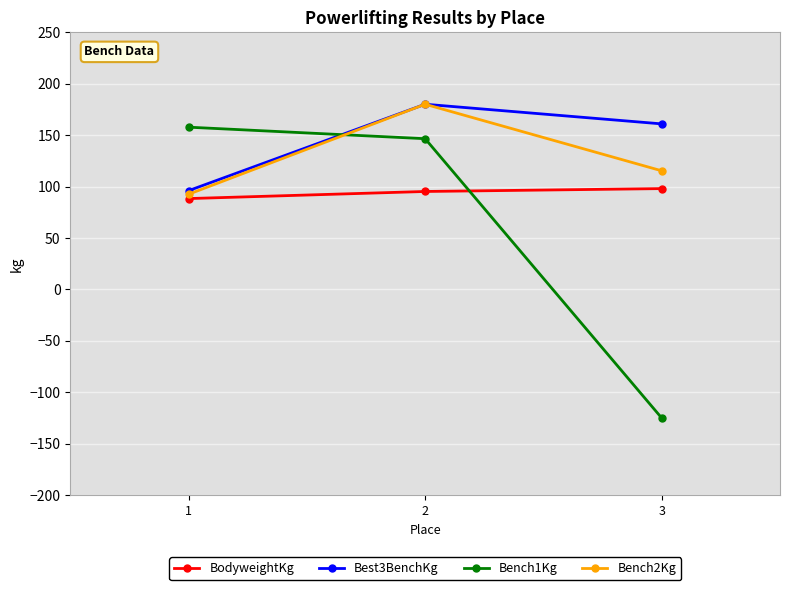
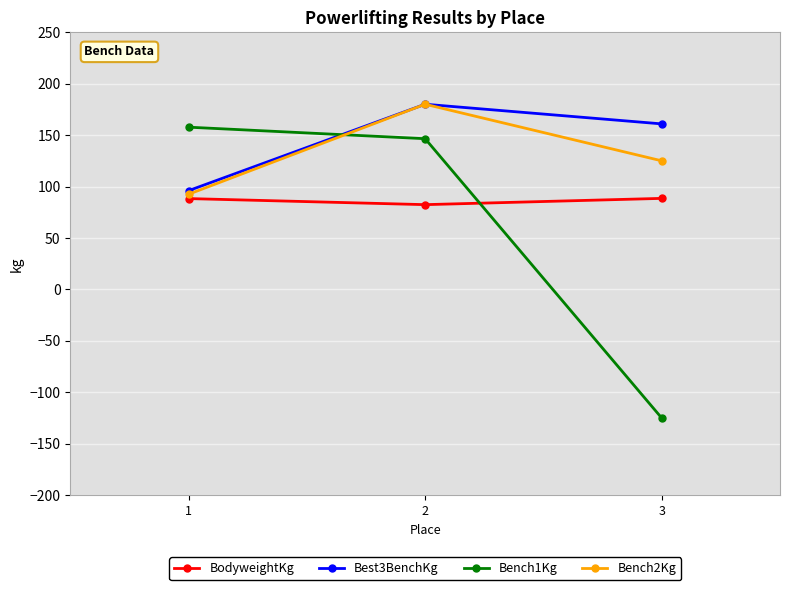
BodyweightKg, 2: 95 -> 82
BodyweightKg, 3: 98 -> 89
Bench2Kg, 3: 115 -> 125
